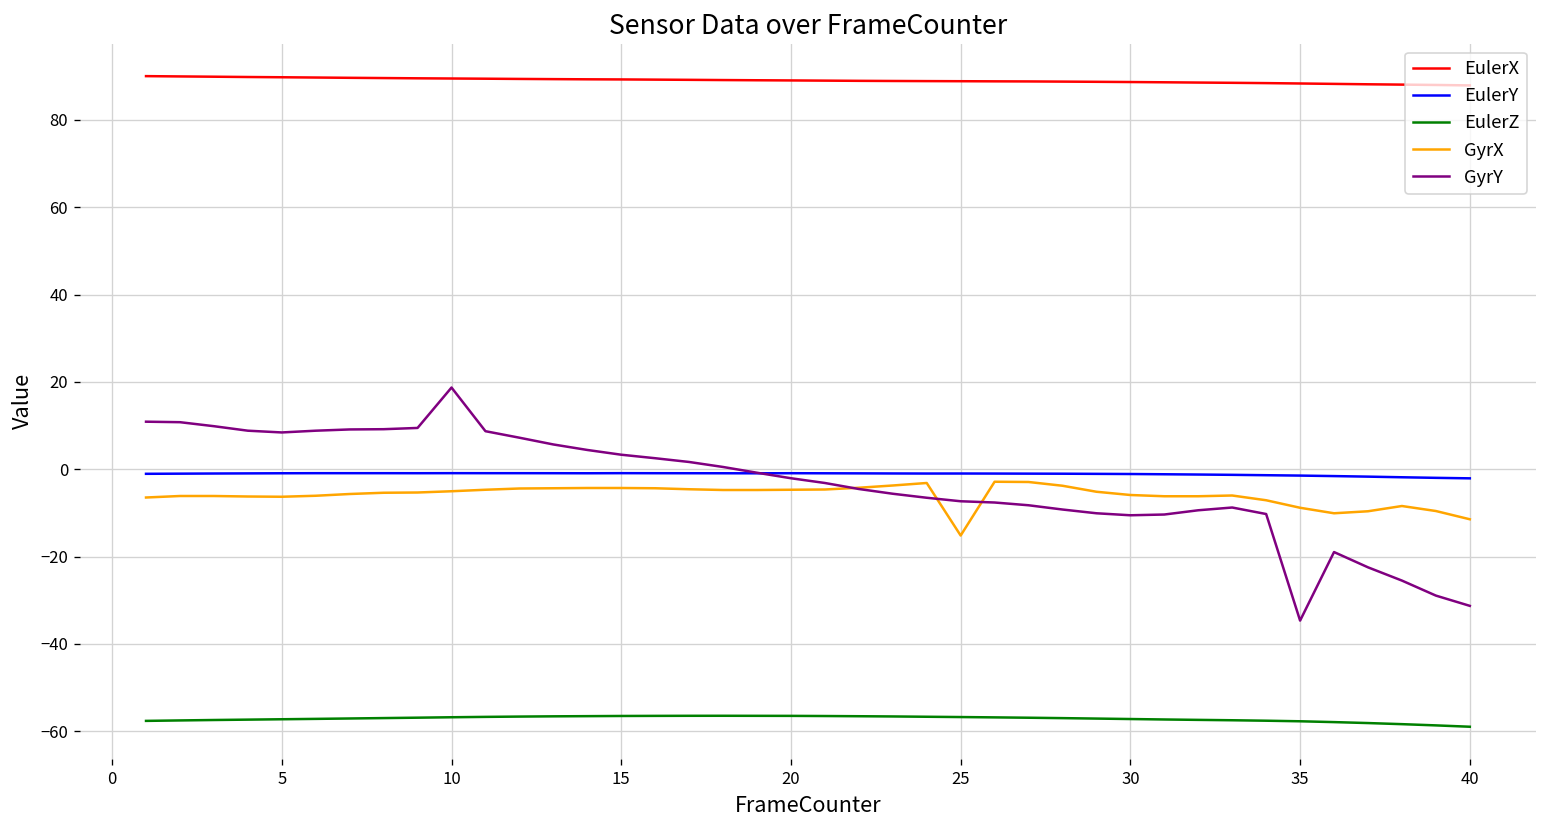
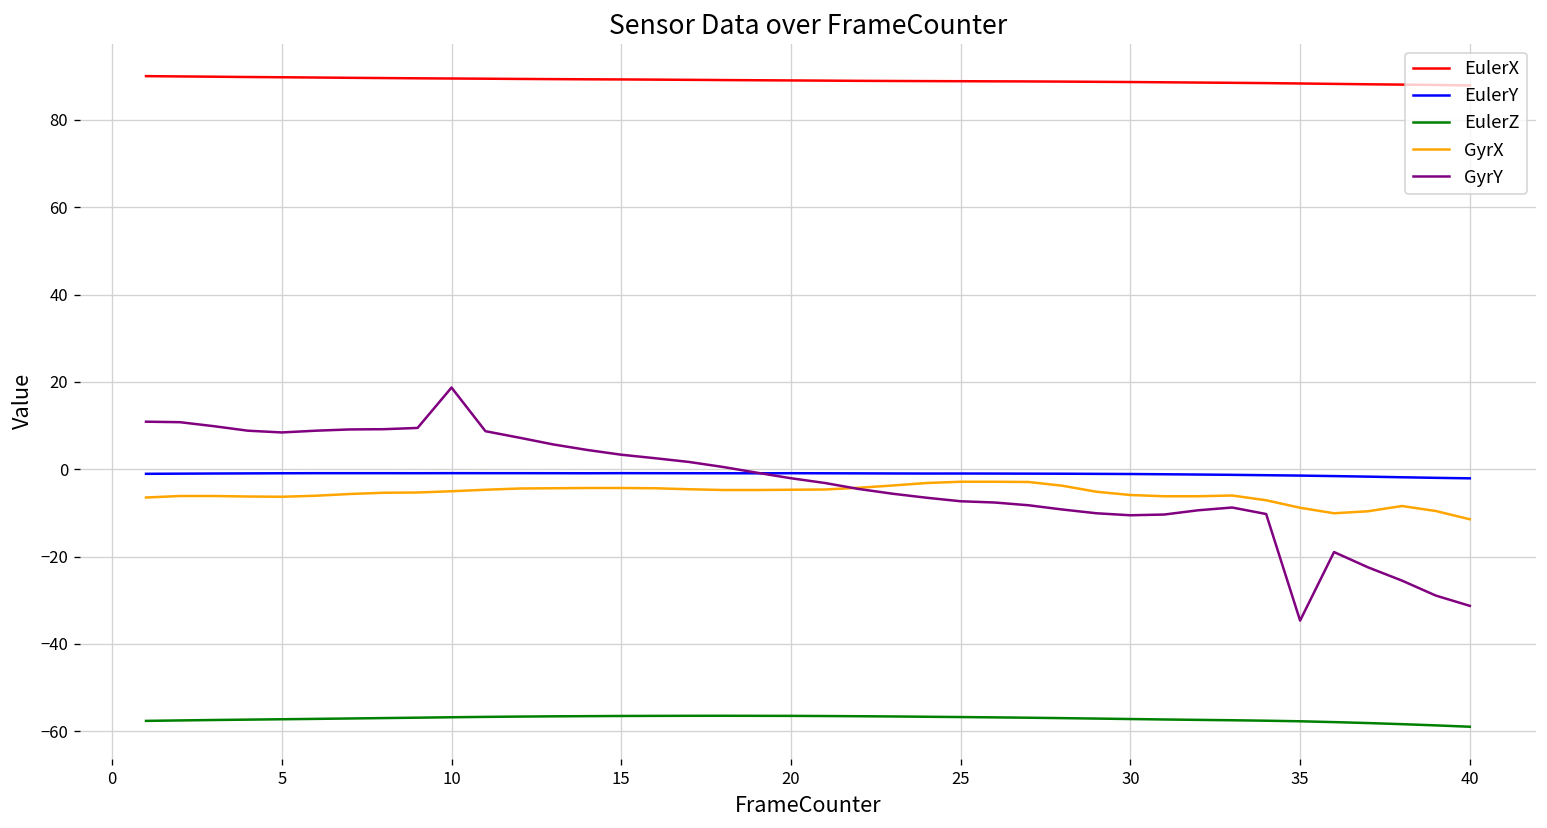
GyrX, 25: -15 -> -3
